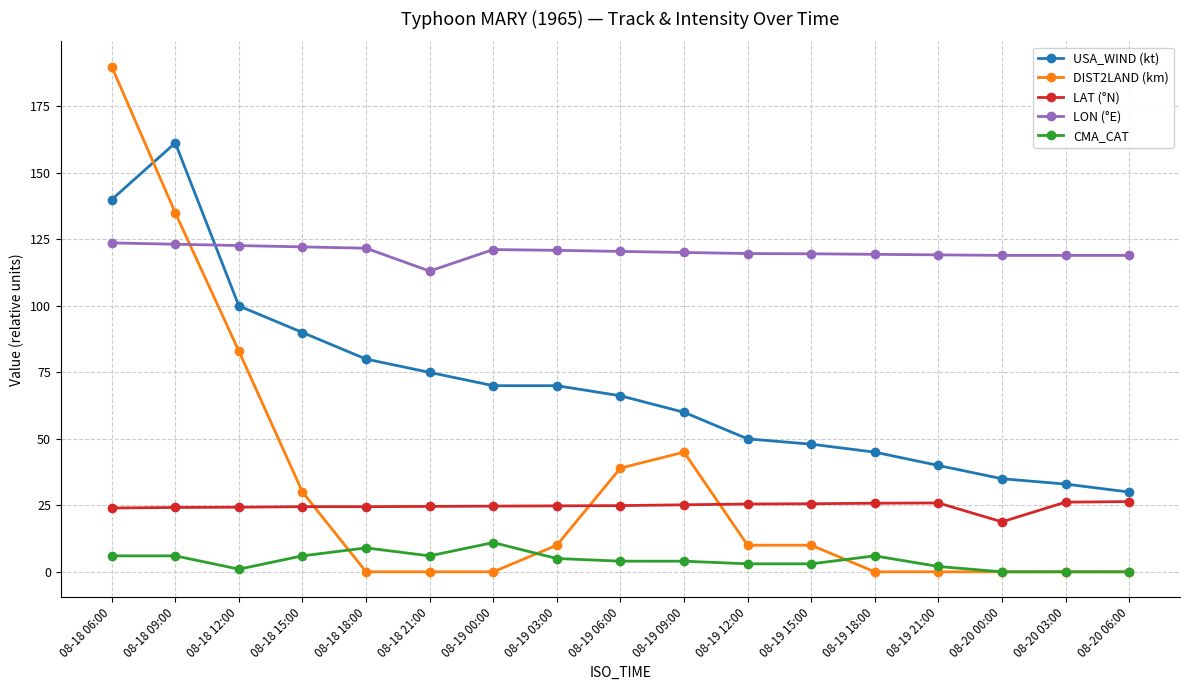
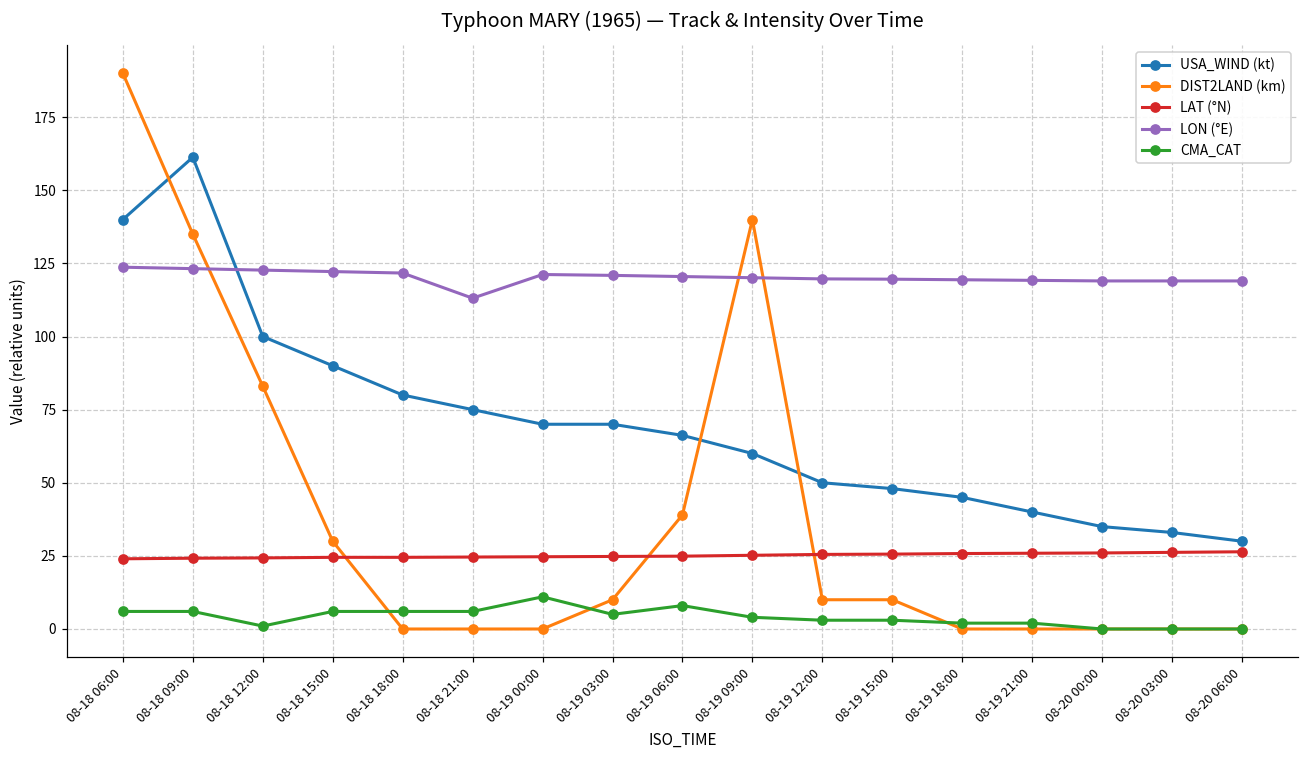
CMA_CAT, 08-18 18:00: 9 -> 6
CMA_CAT, 08-19 06:00: 4 -> 8
DIST2LAND (km), 08-19 09:00: 45 -> 140
CMA_CAT, 08-19 18:00: 6 -> 2
LAT (°N), 08-20 00:00: 19 -> 26
